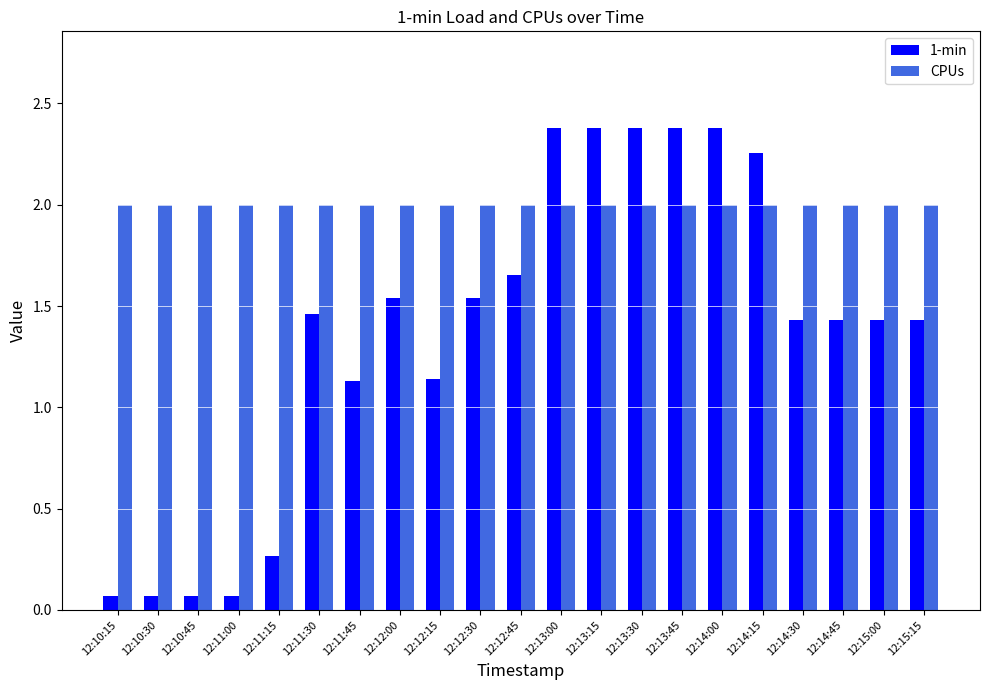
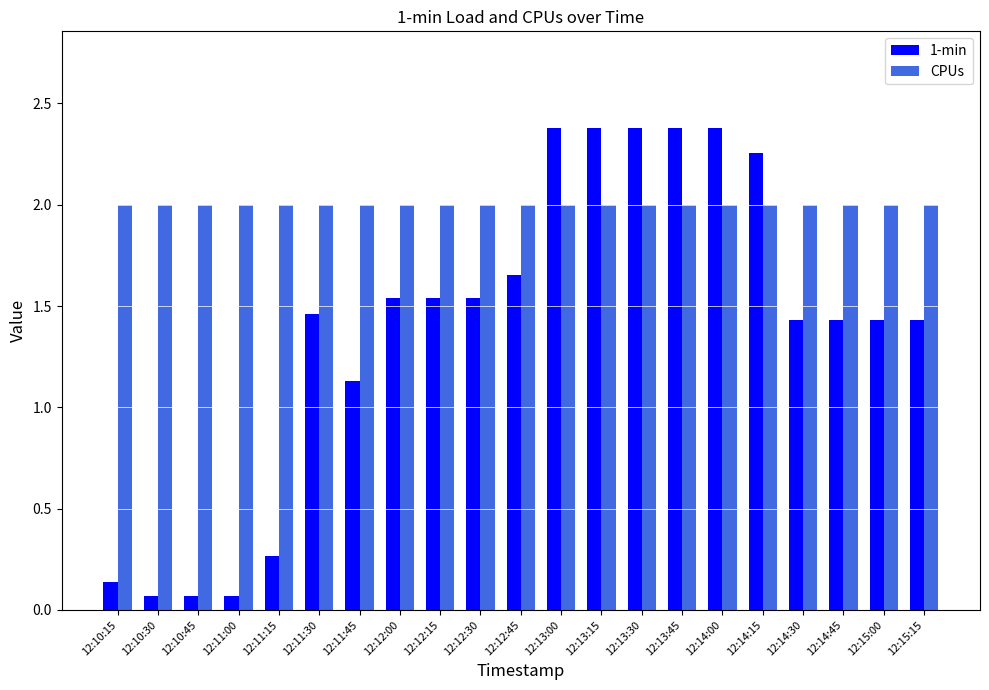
1-min, 12:10:15: 0.07 -> 0.14
1-min, 12:12:15: 1.14 -> 1.54
